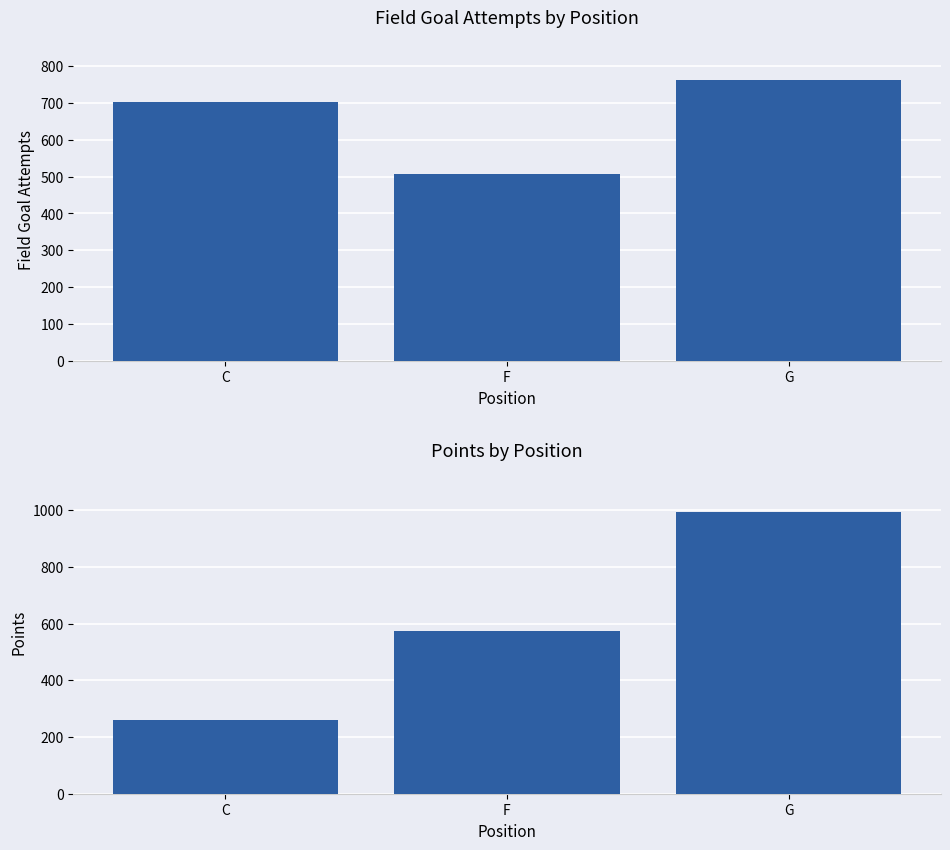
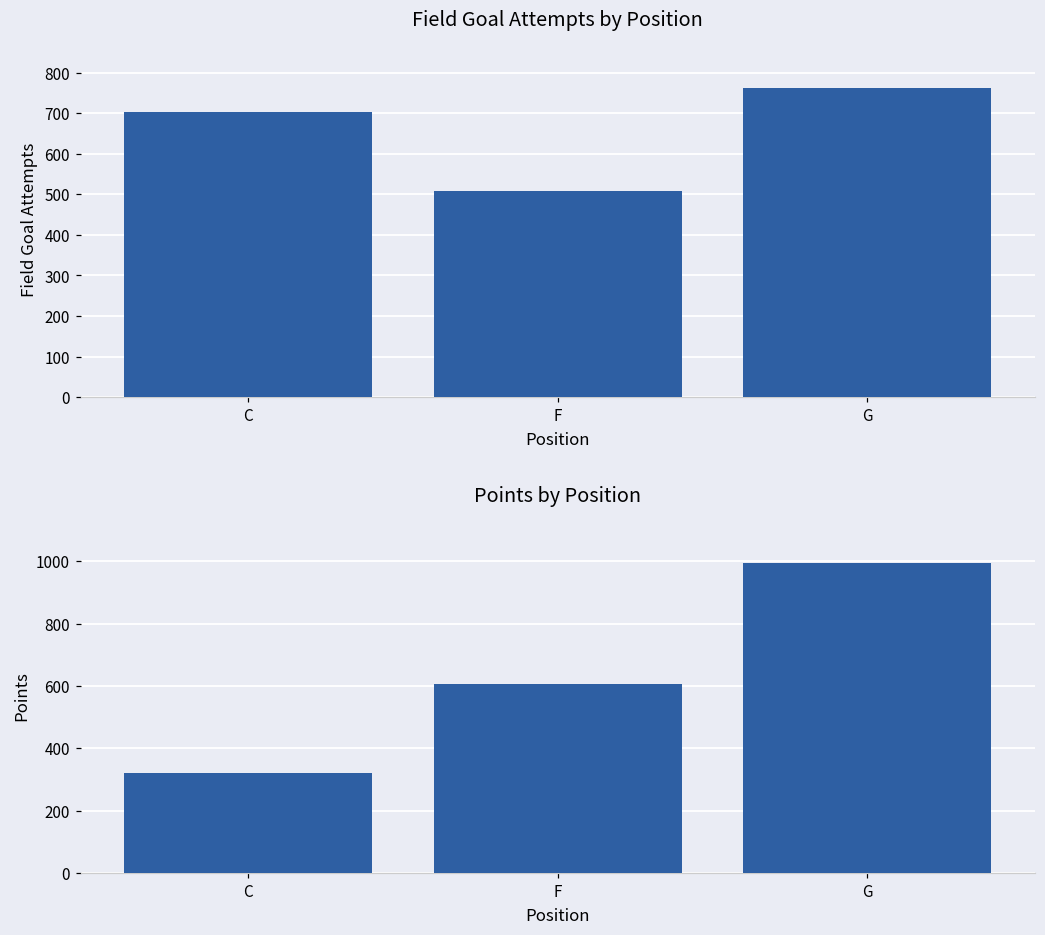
Points by Position, C: 260 -> 320
Points by Position, F: 570 -> 610
